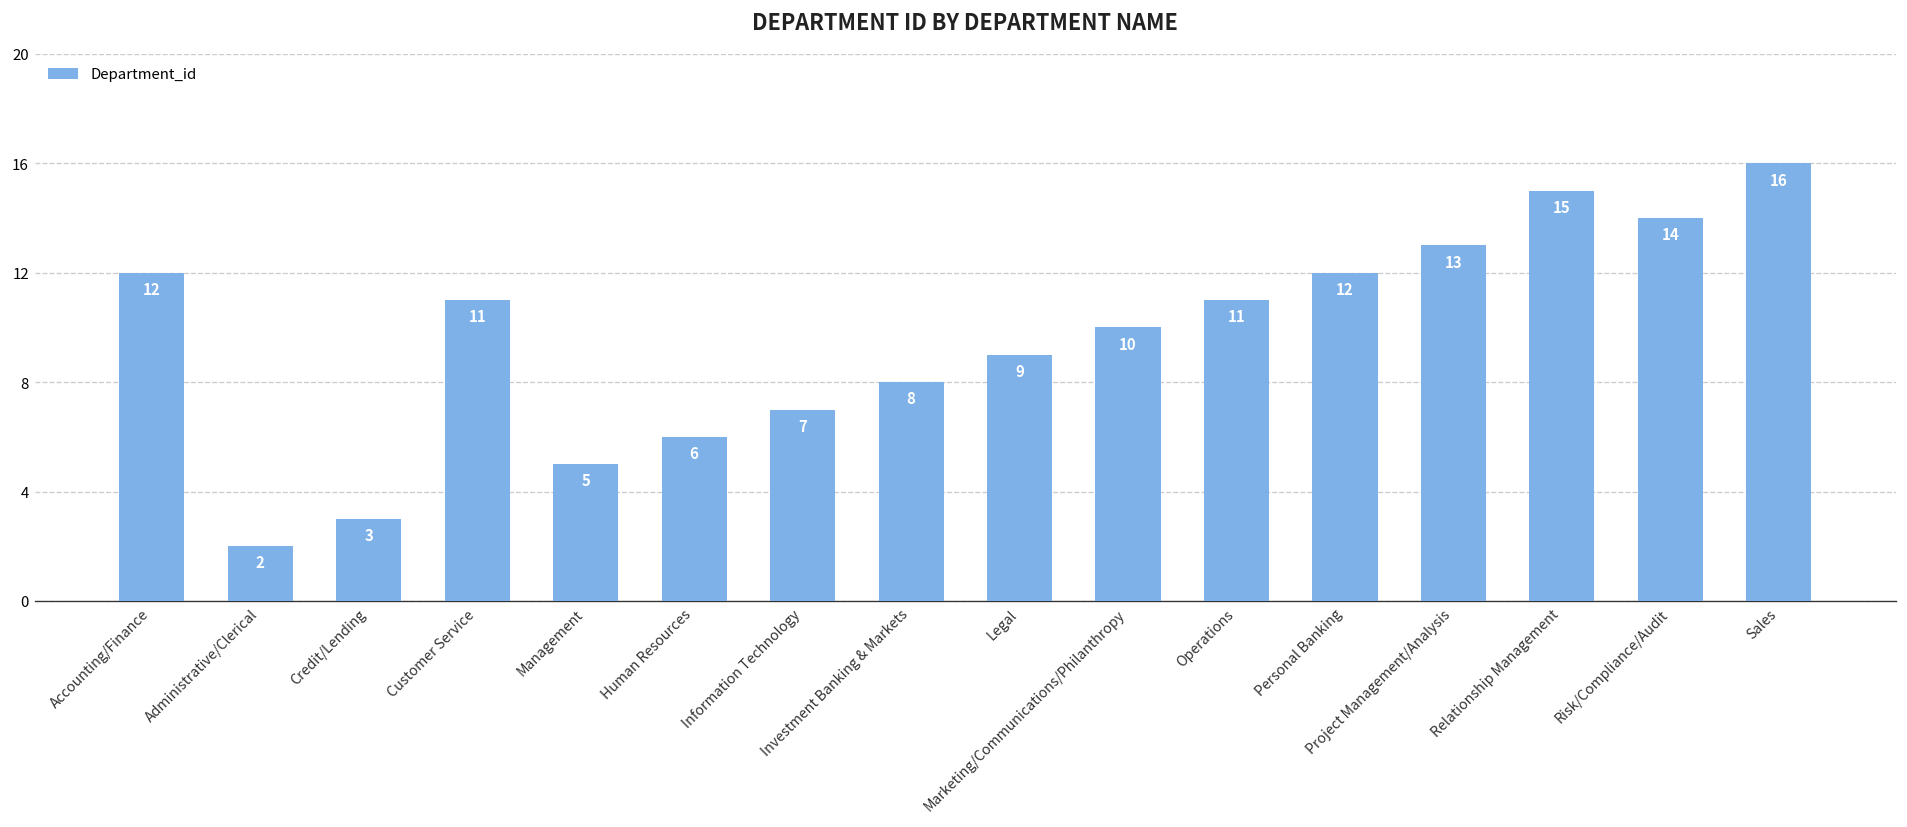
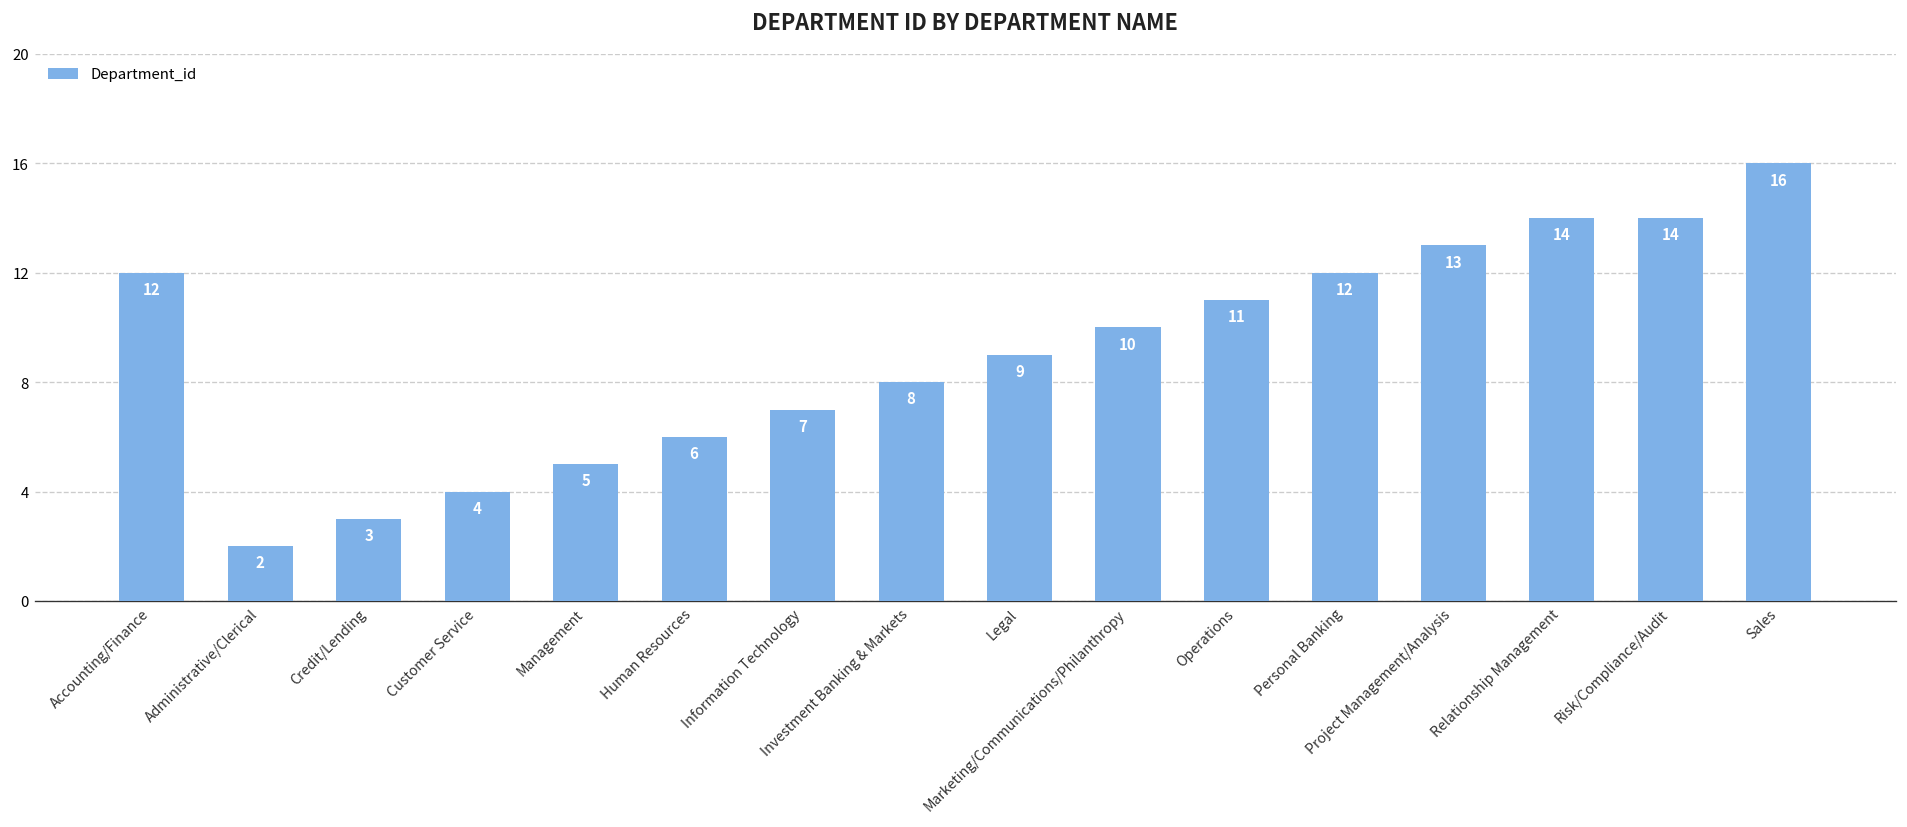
Customer Service: 11 -> 4
Relationship Management: 15 -> 14
